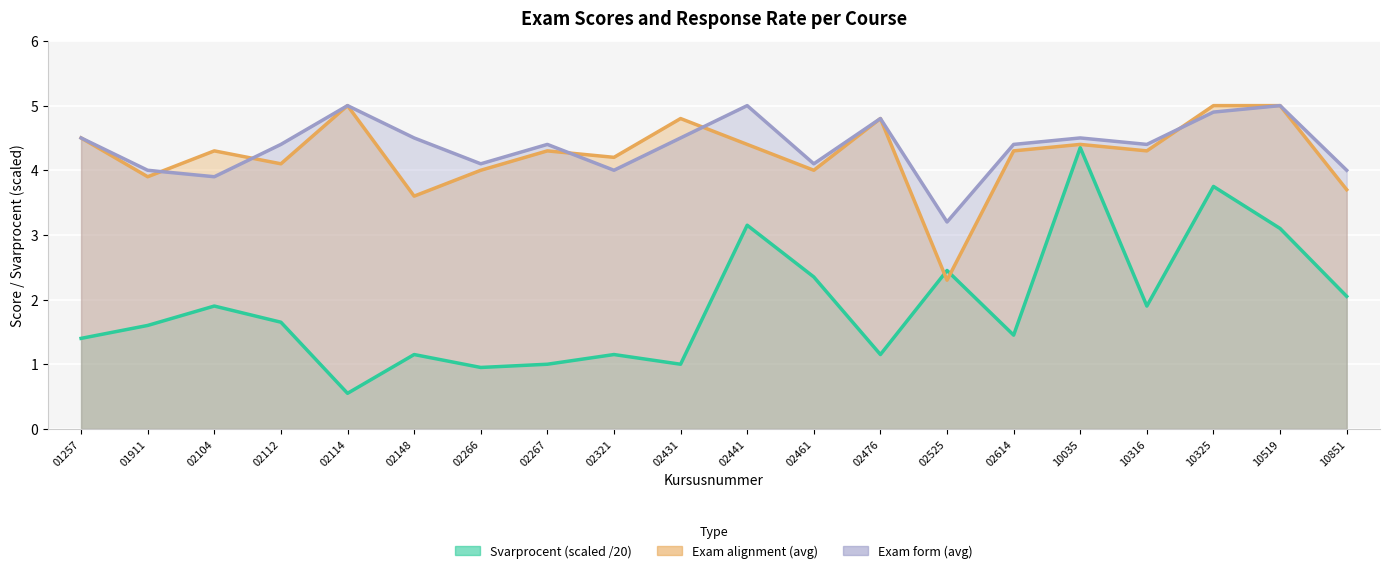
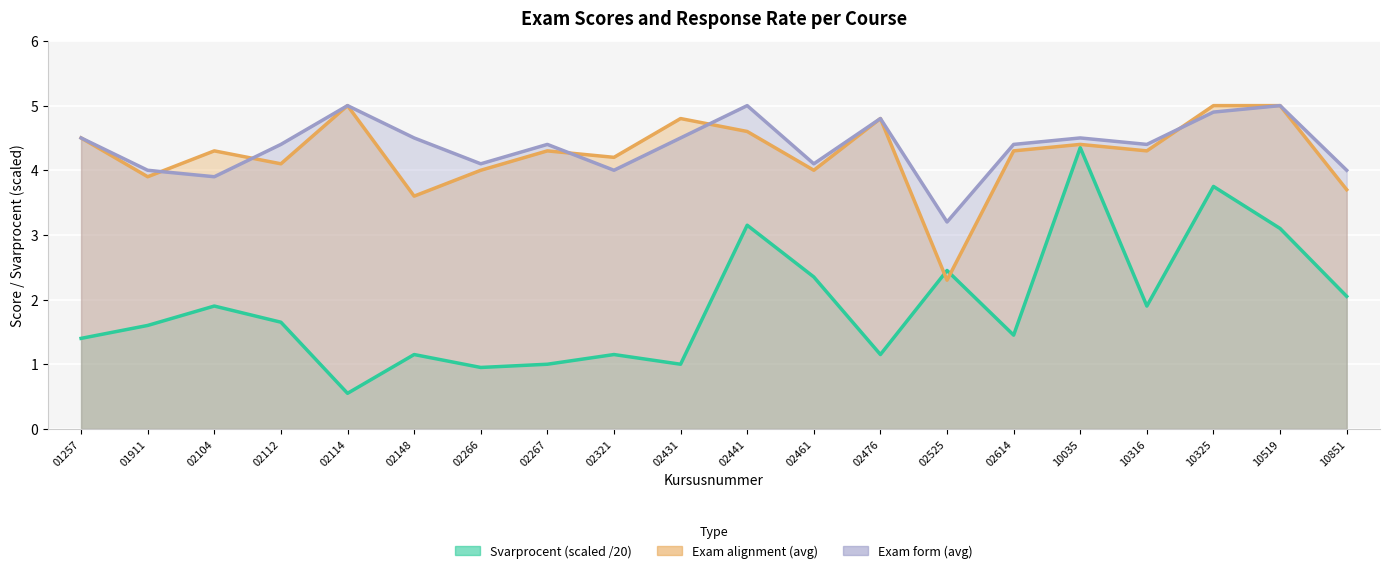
Exam alignment (avg), 02441: 4.4 -> 4.6
